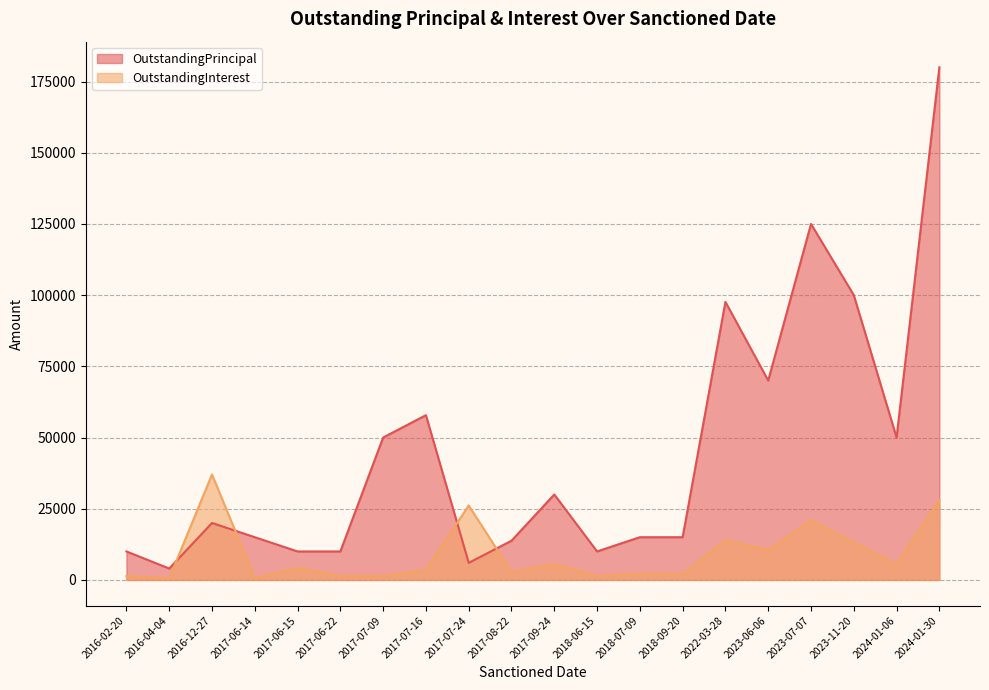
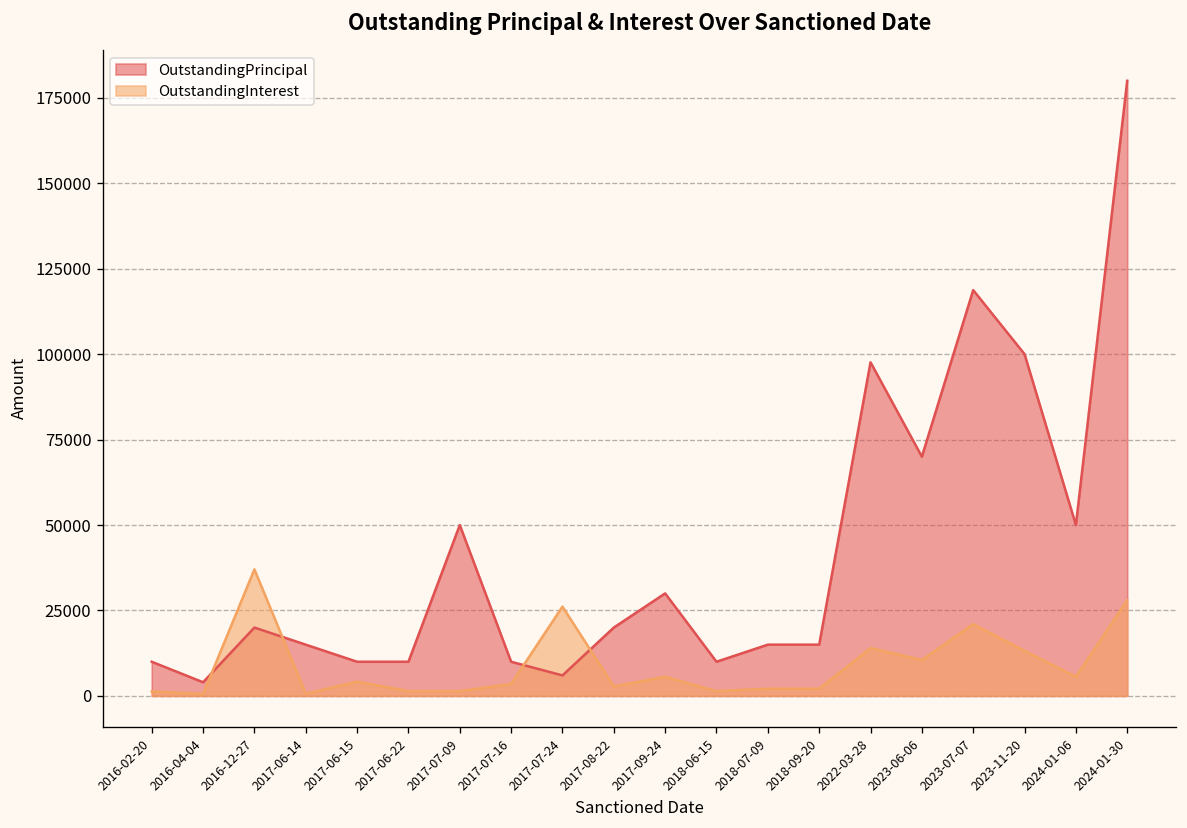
OutstandingPrincipal, 2017-07-16: 58000 -> 10000
OutstandingPrincipal, 2017-08-22: 14000 -> 20000
OutstandingPrincipal, 2023-07-07: 125000 -> 119000
